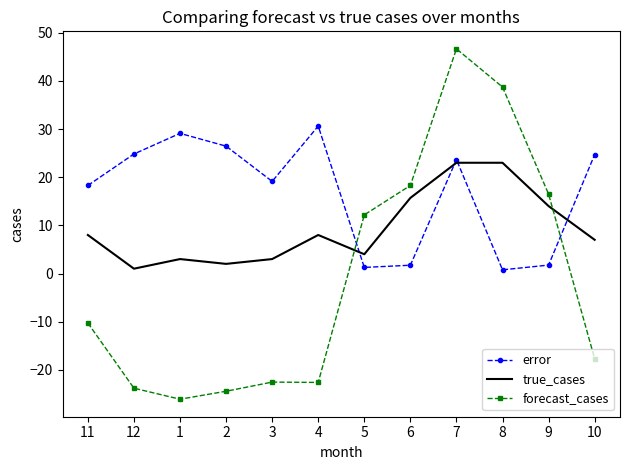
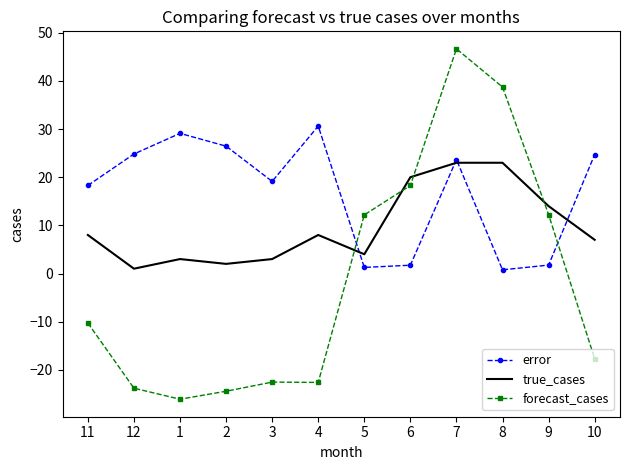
true_cases, 6: 16 -> 20
forecast_cases, 9: 16 -> 12
